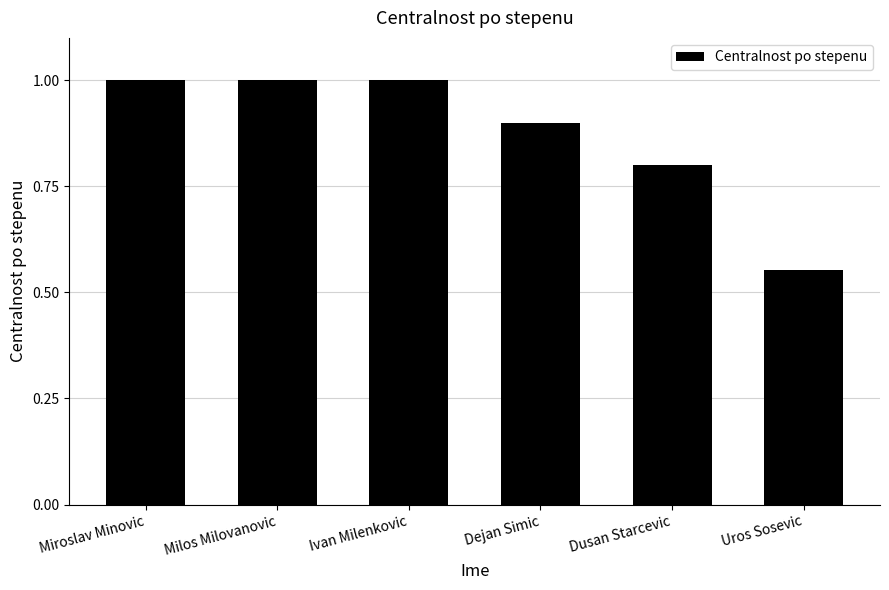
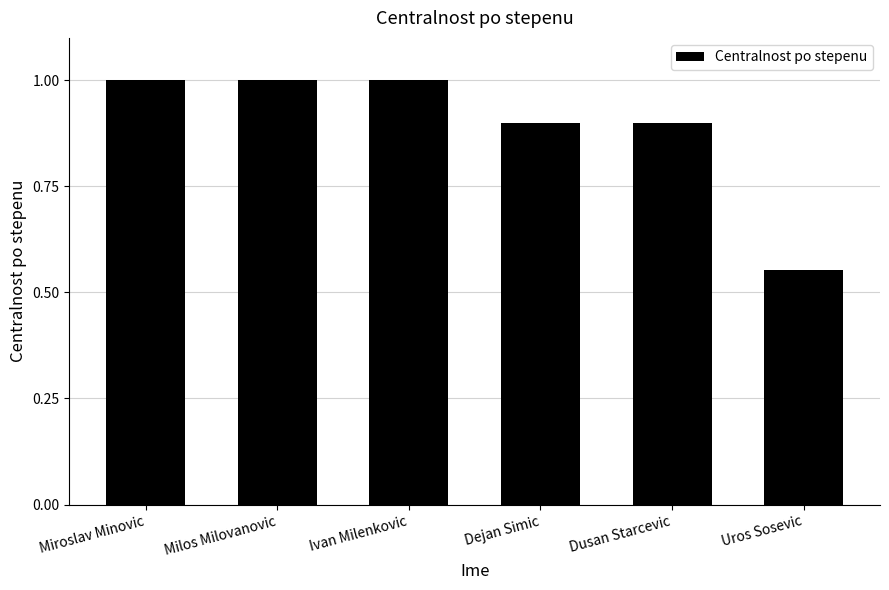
Dusan Starcevic: 0.8 -> 0.9
